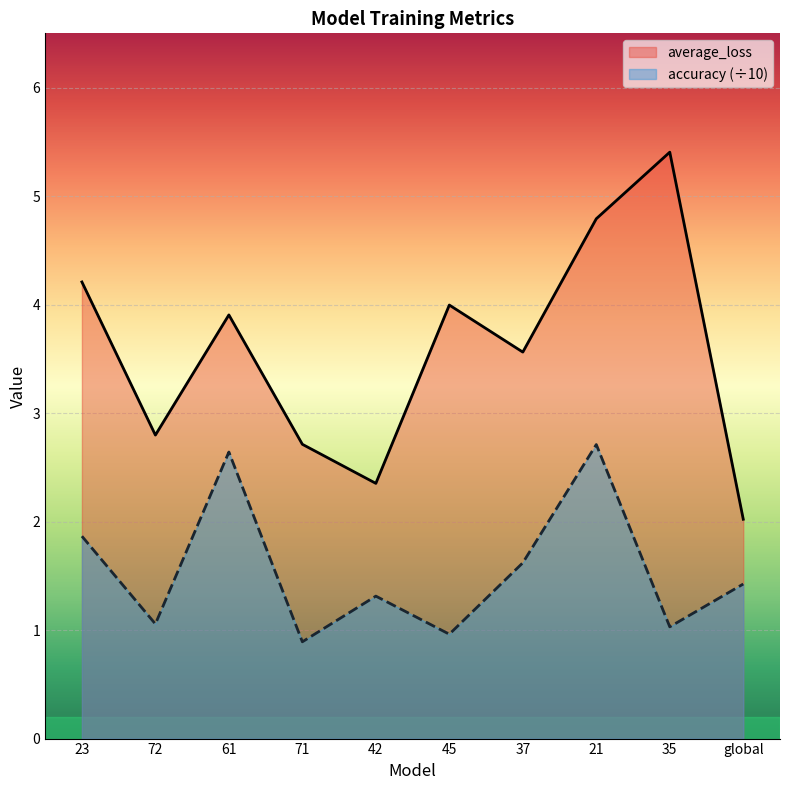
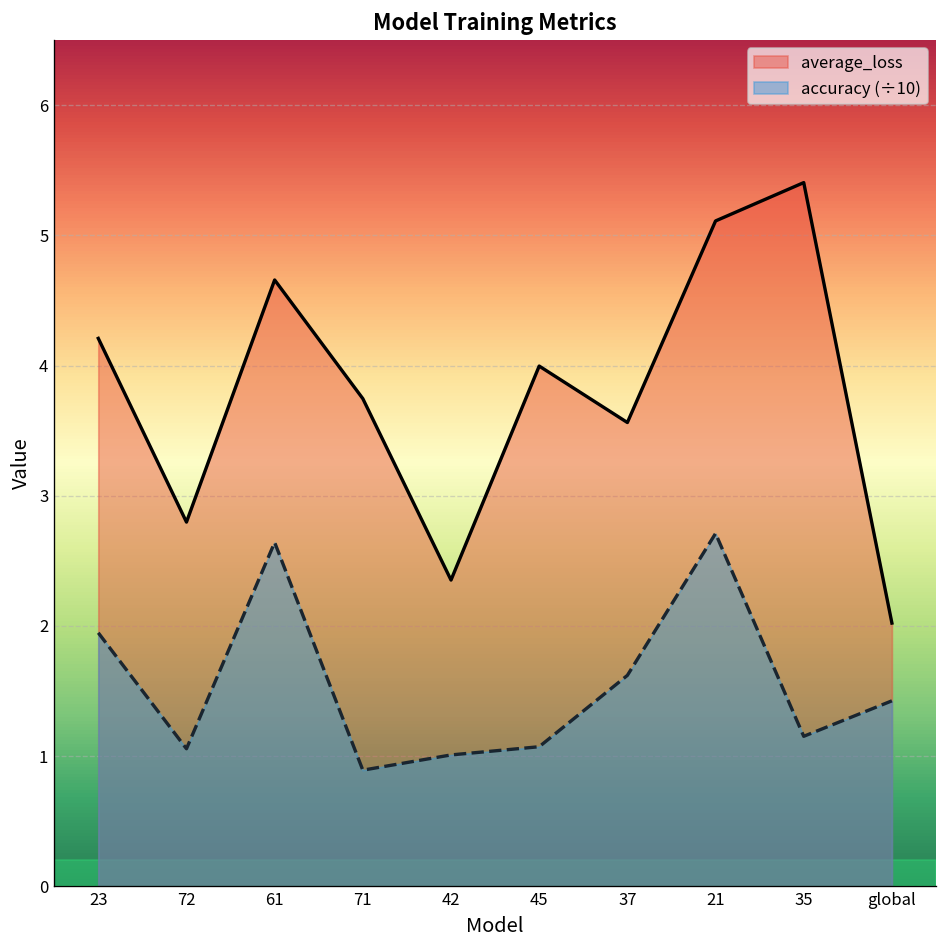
accuracy (÷10), 23: 1.87 -> 1.95
average_loss, 61: 3.90 -> 4.66
average_loss, 71: 2.71 -> 3.75
accuracy (÷10), 42: 1.31 -> 1.01
accuracy (÷10), 45: 0.96 -> 1.07
average_loss, 21: 4.79 -> 5.11
accuracy (÷10), 35: 1.03 -> 1.15
